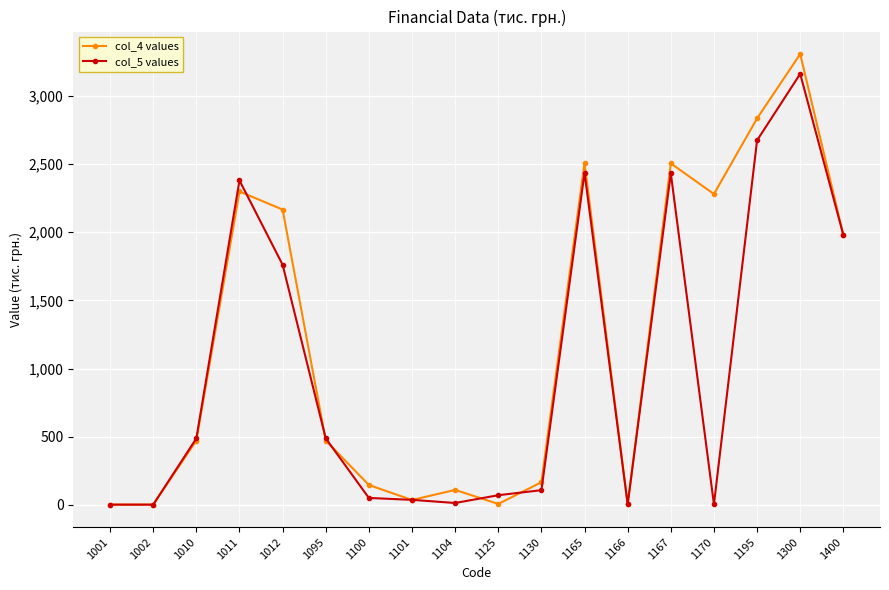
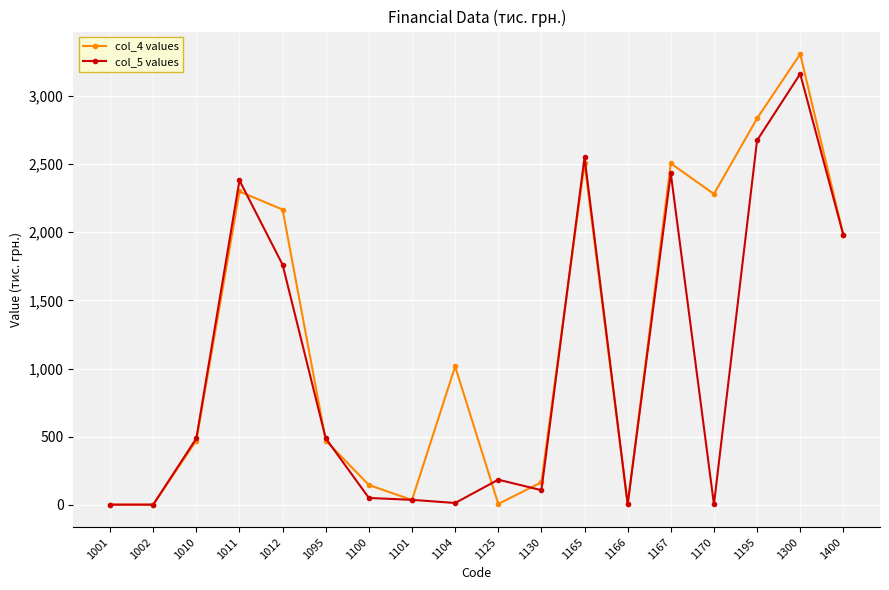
col_4 values, 1104: 110 -> 1,020
col_5 values, 1125: 70 -> 190
col_5 values, 1165: 2,440 -> 2,550
